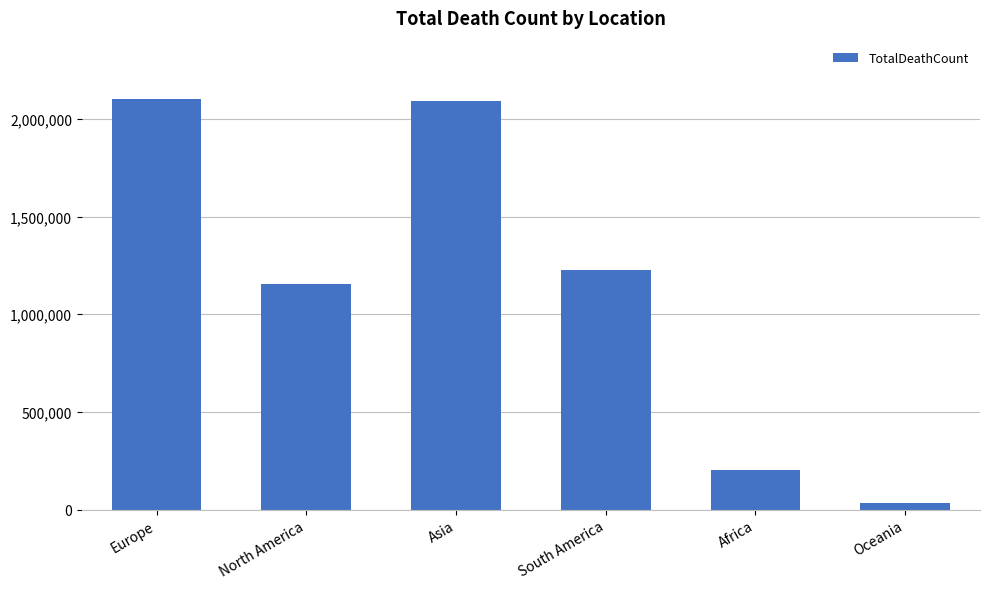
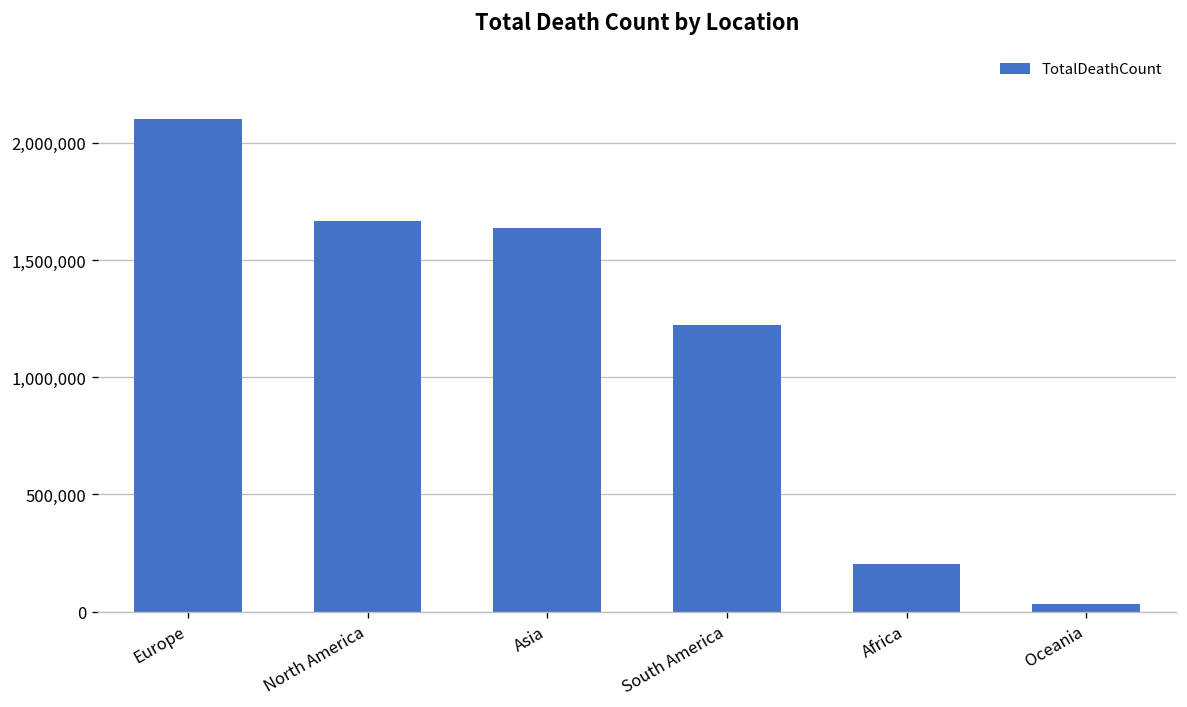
North America: 1,160,000 -> 1,670,000
Asia: 2,090,000 -> 1,640,000
